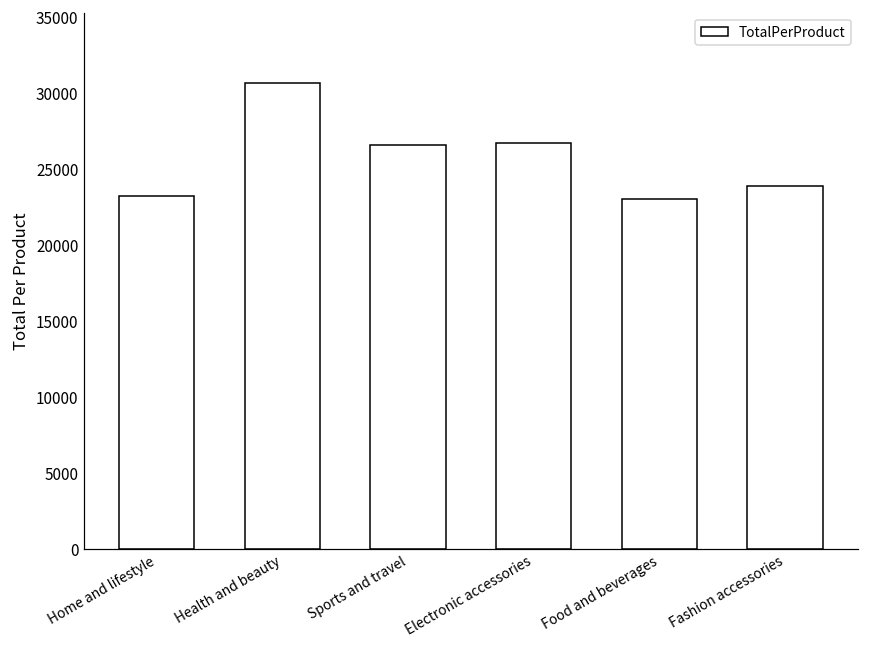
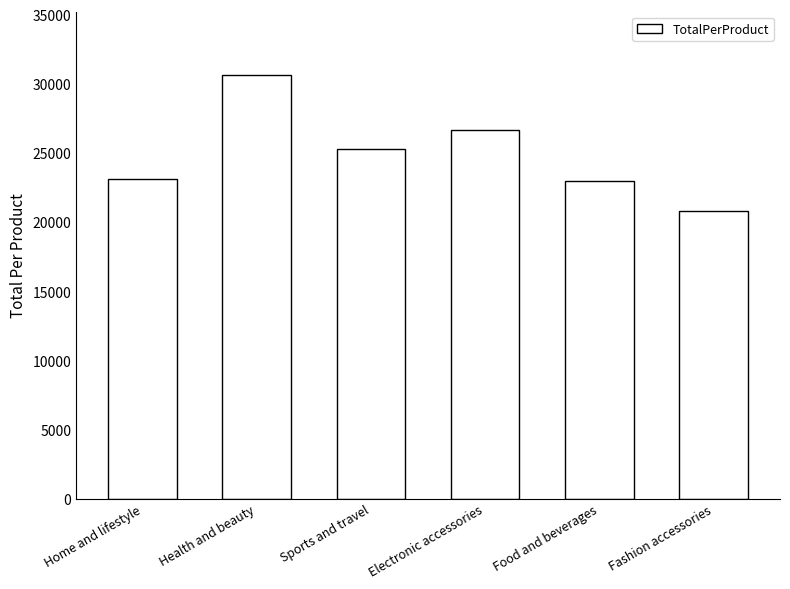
Sports and travel: 26500 -> 25300
Fashion accessories: 23900 -> 20800
